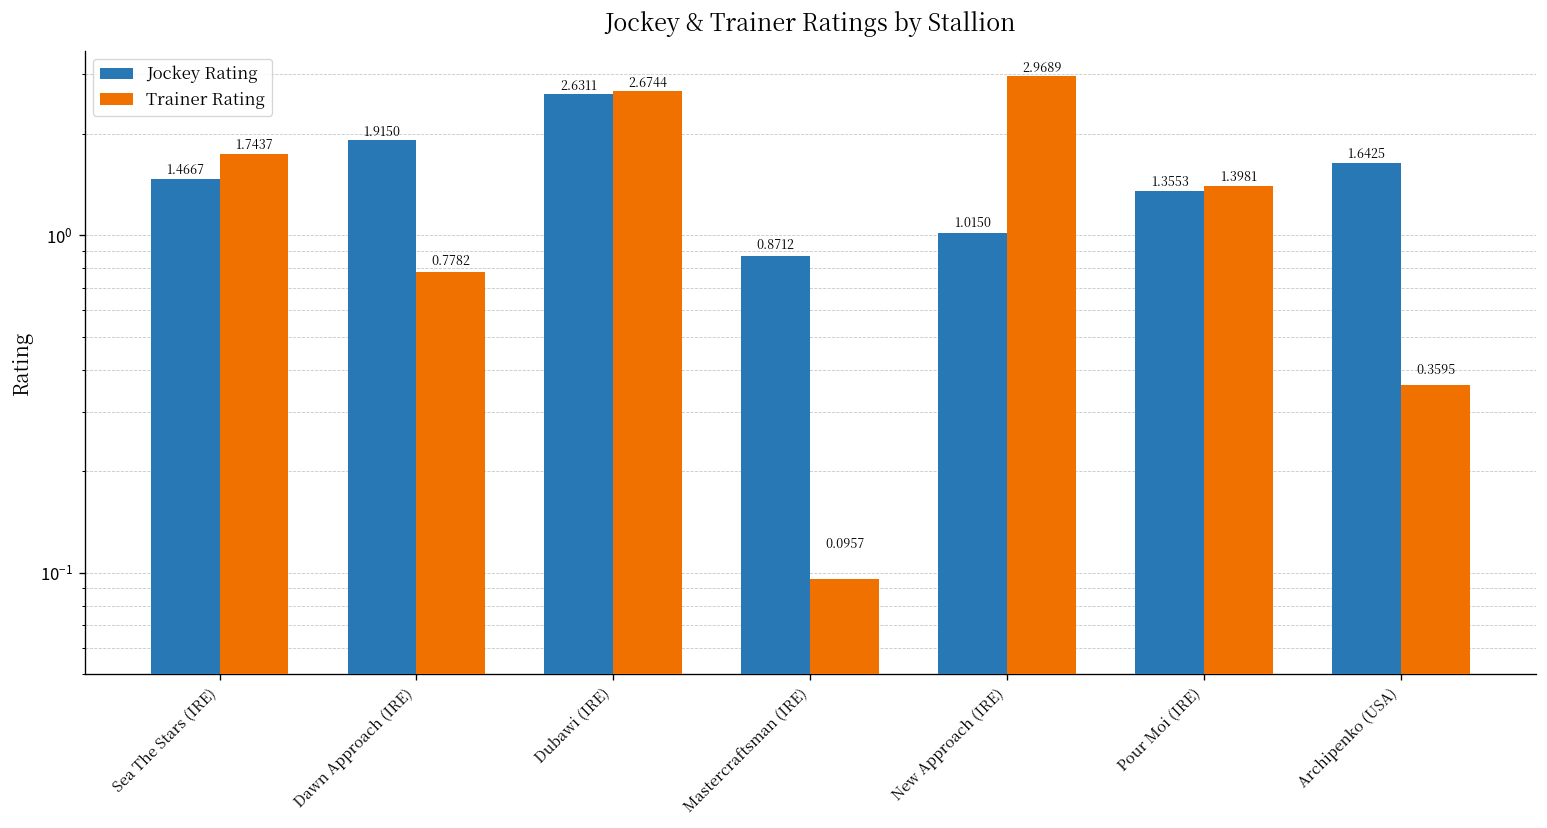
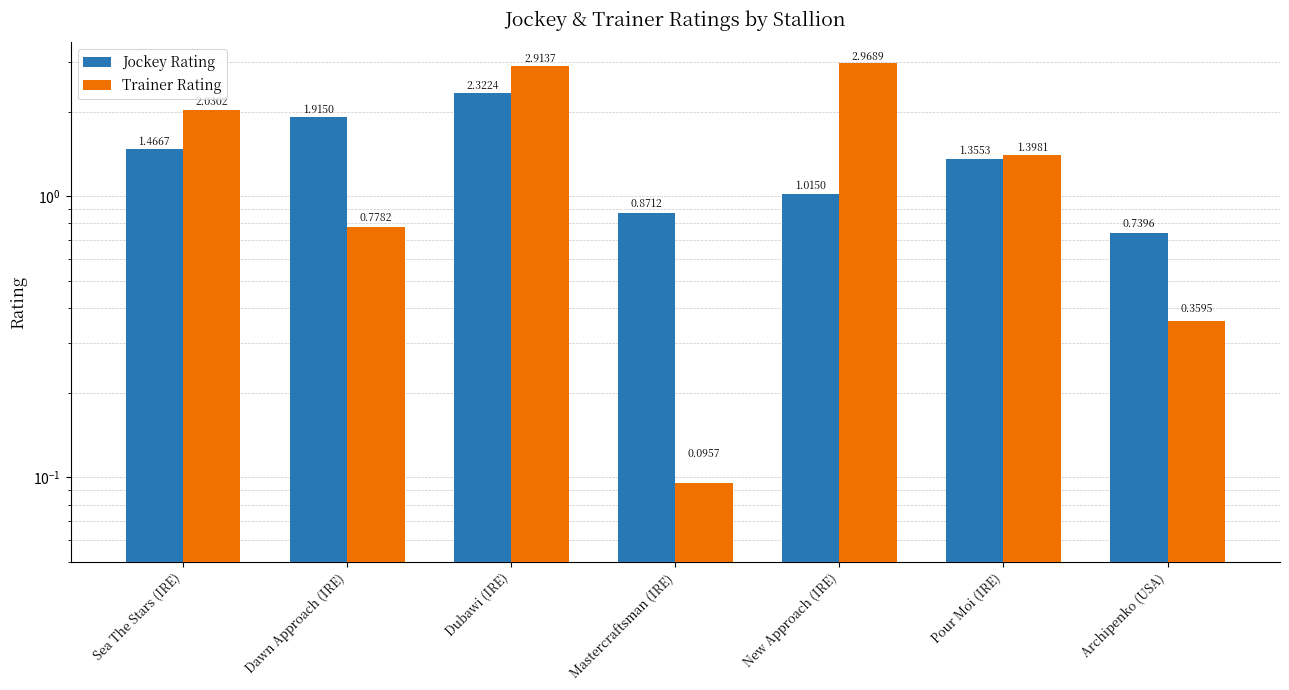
Trainer Rating, Sea The Stars (IRE): 1.7 -> 2.0
Jockey Rating, Dubawi (IRE): 2.6311 -> 2.3224
Trainer Rating, Dubawi (IRE): 2.6744 -> 2.9137
Jockey Rating, Archipenko (USA): 1.6425 -> 0.7396
